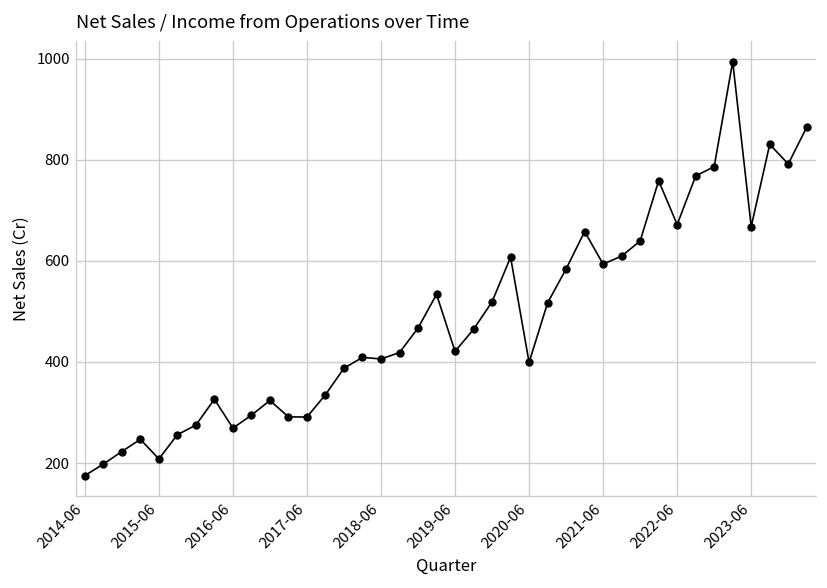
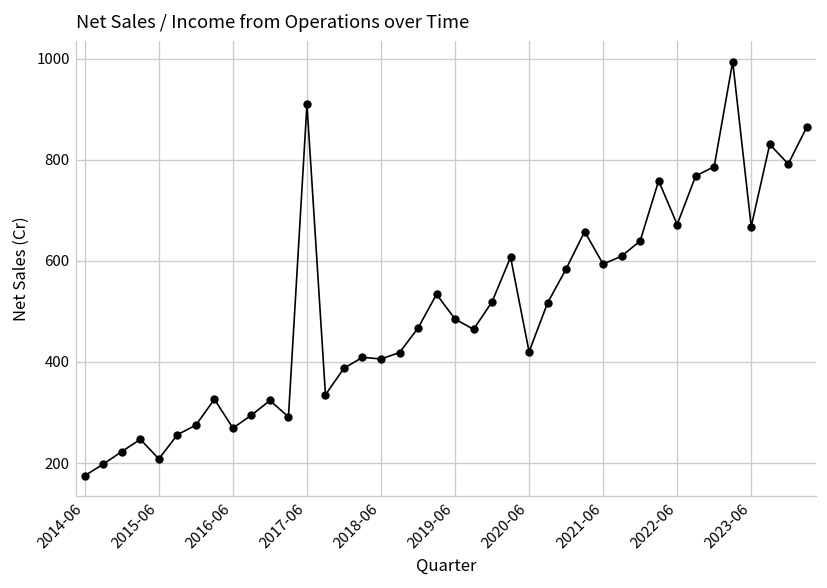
2017-06: 290 -> 910
2019-06: 420 -> 490
2020-06: 400 -> 420
